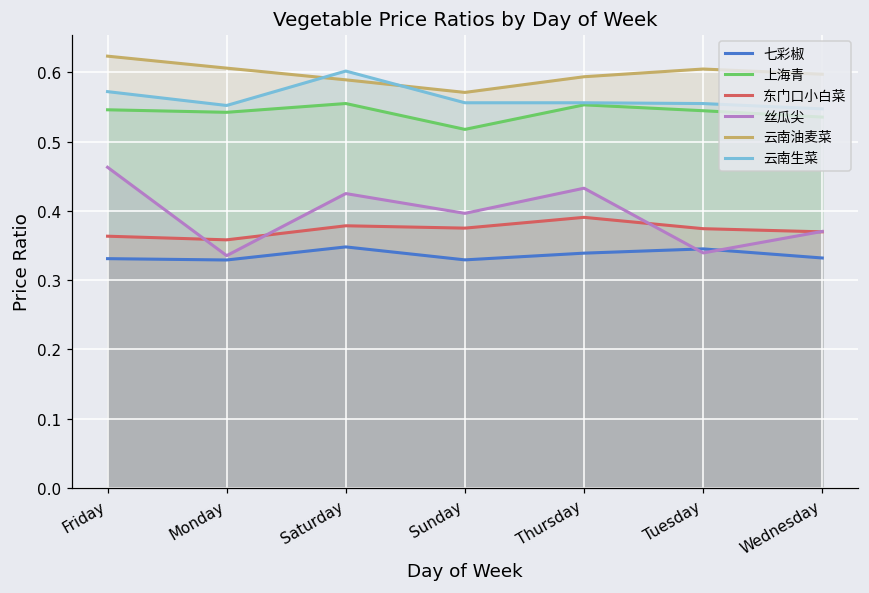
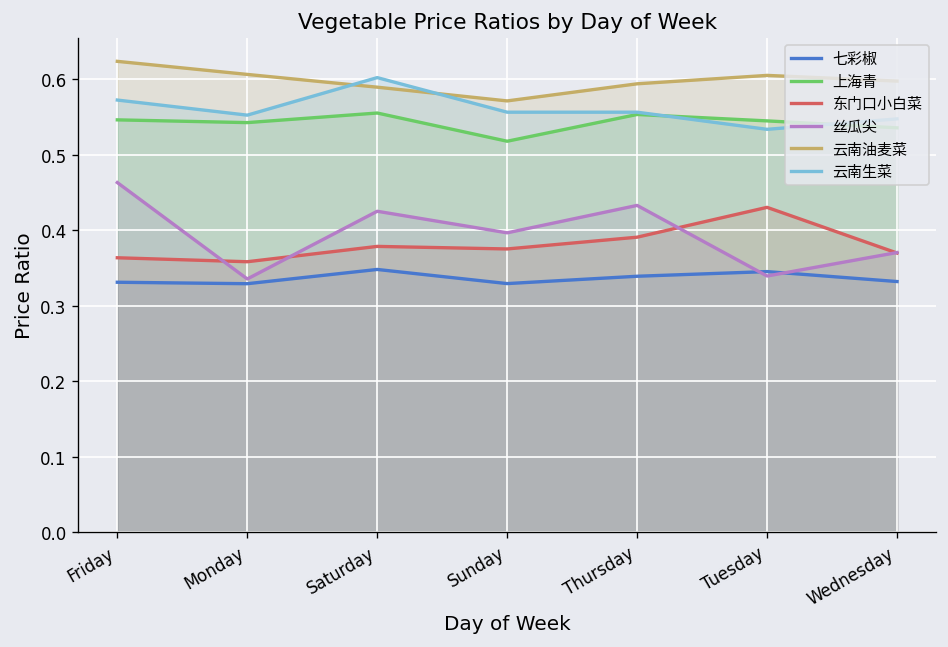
东门口小白菜, Tuesday: 0.37 -> 0.43
云南生菜, Tuesday: 0.56 -> 0.53
